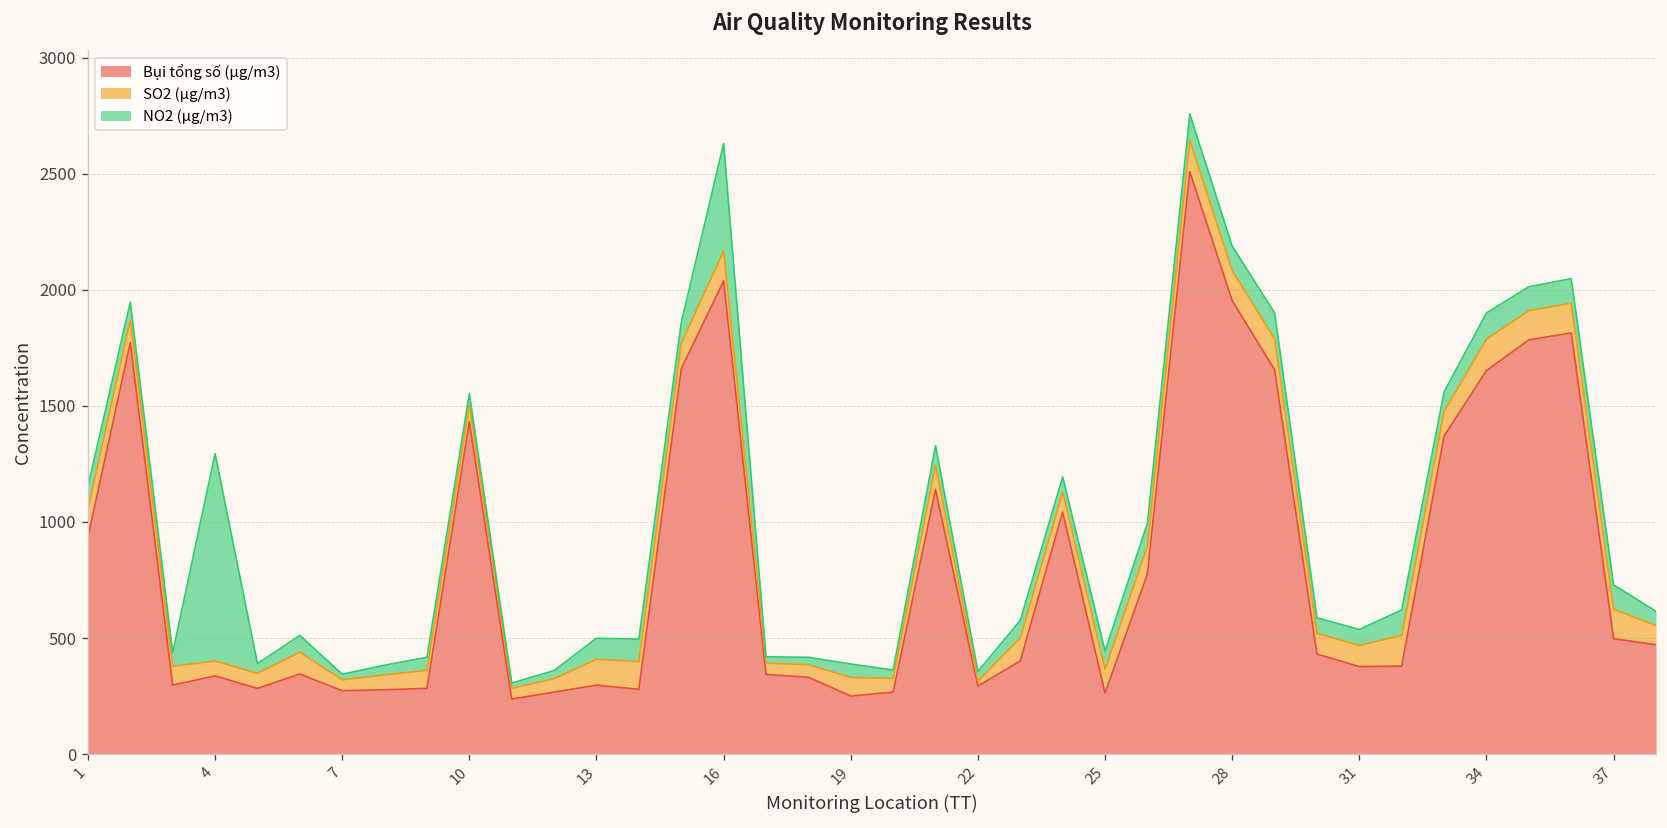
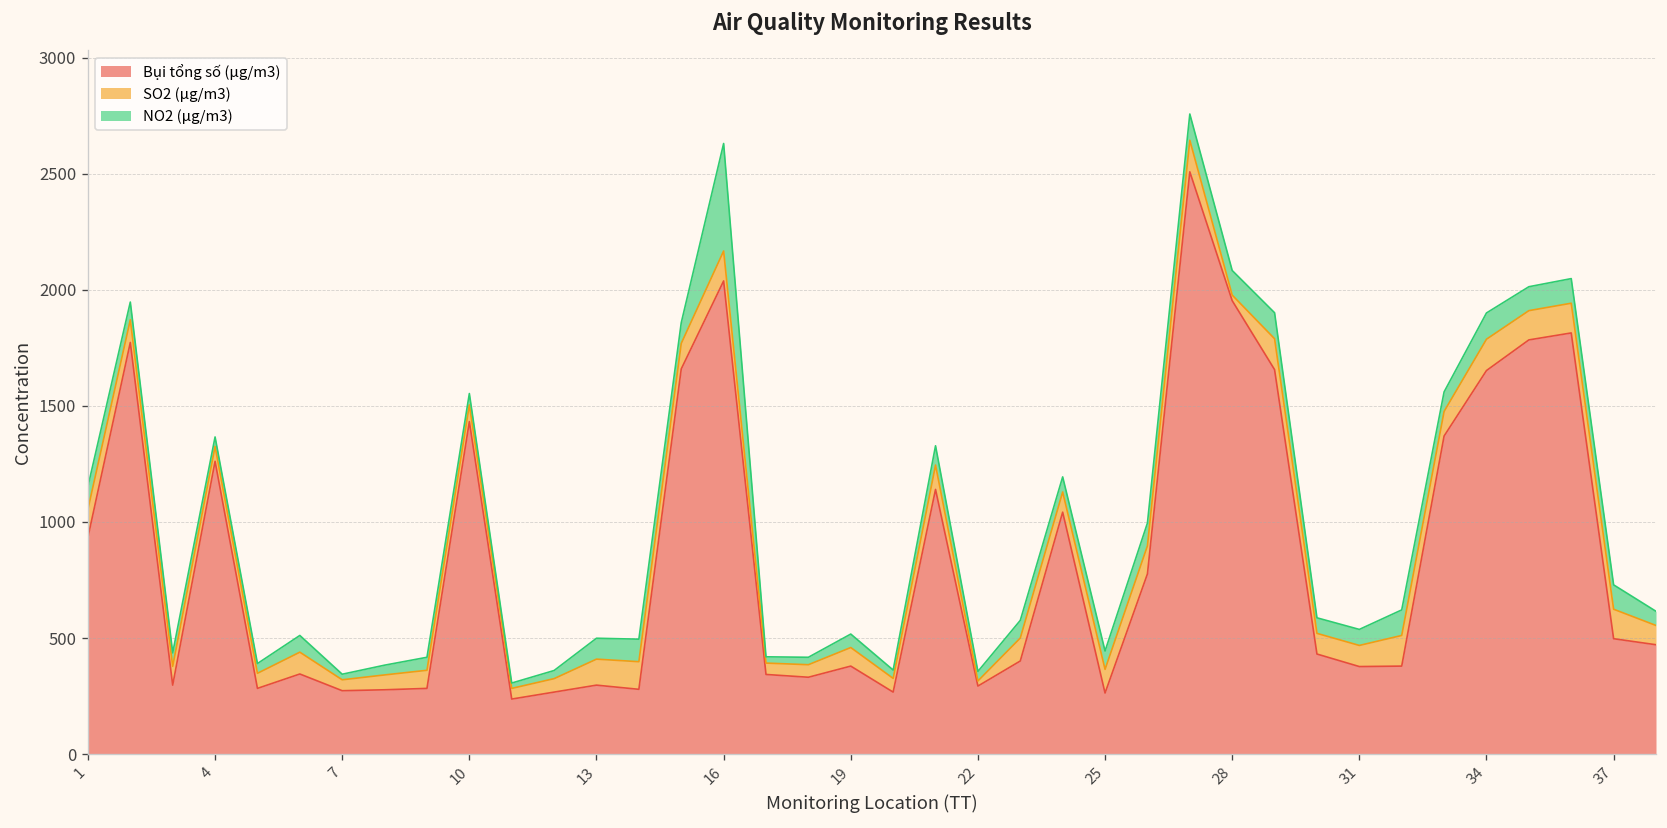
Bụi tổng số (μg/m3), 4: 340 -> 1260
NO2 (μg/m3), 4: 890 -> 40
Bụi tổng số (μg/m3), 19: 250 -> 380
SO2 (μg/m3), 28: 130 -> 20
